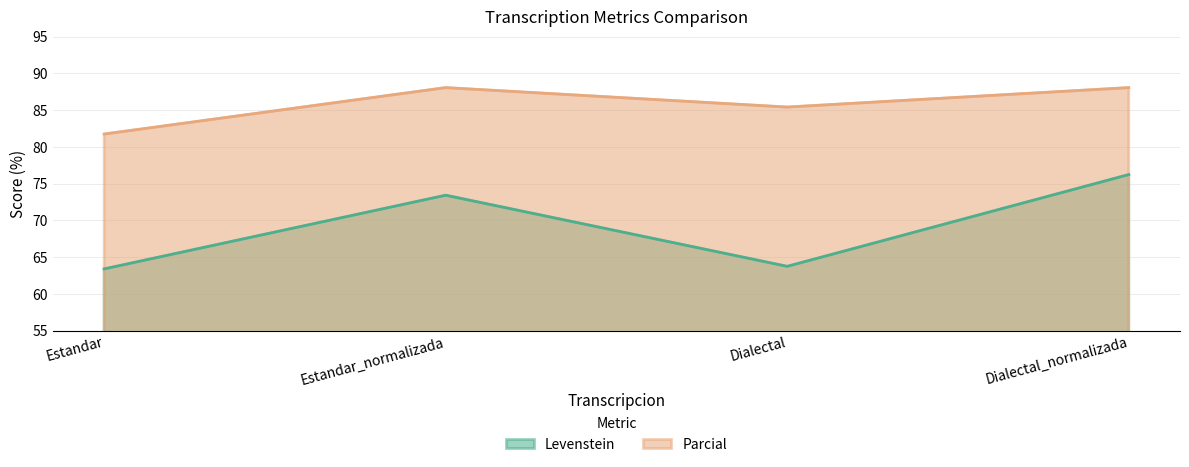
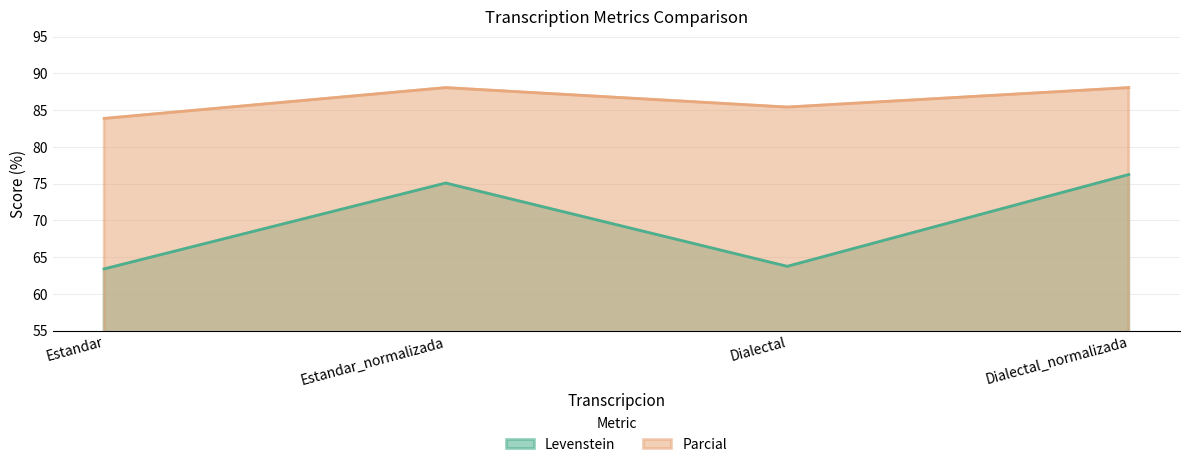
Parcial, Estandar: 82 -> 84
Levenstein, Estandar_normalizada: 73 -> 75
